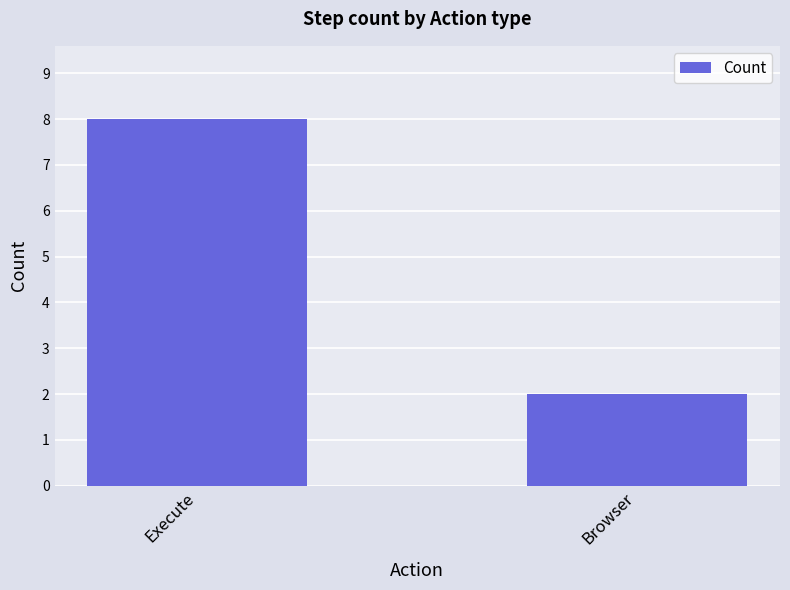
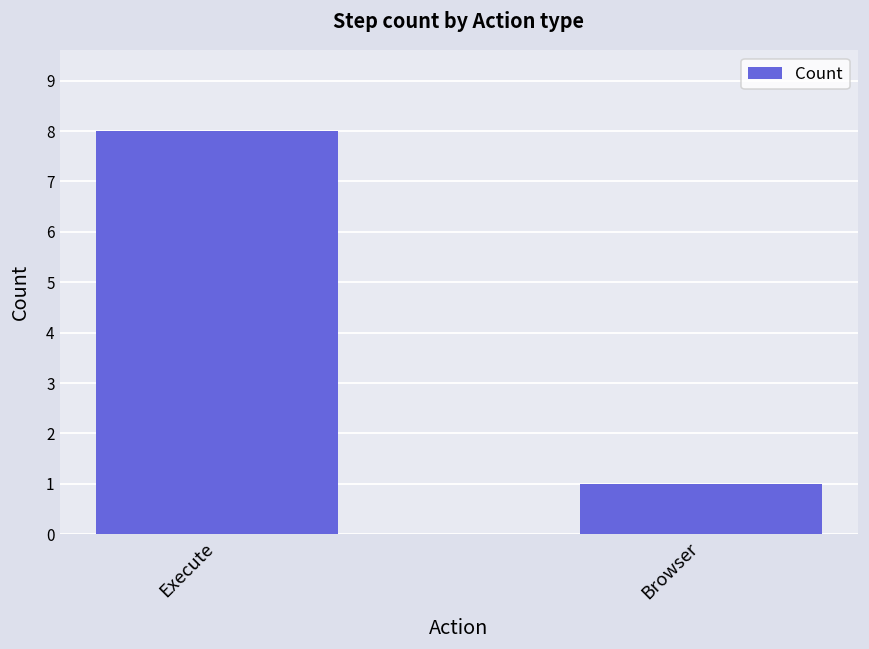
Browser: 2 -> 1
